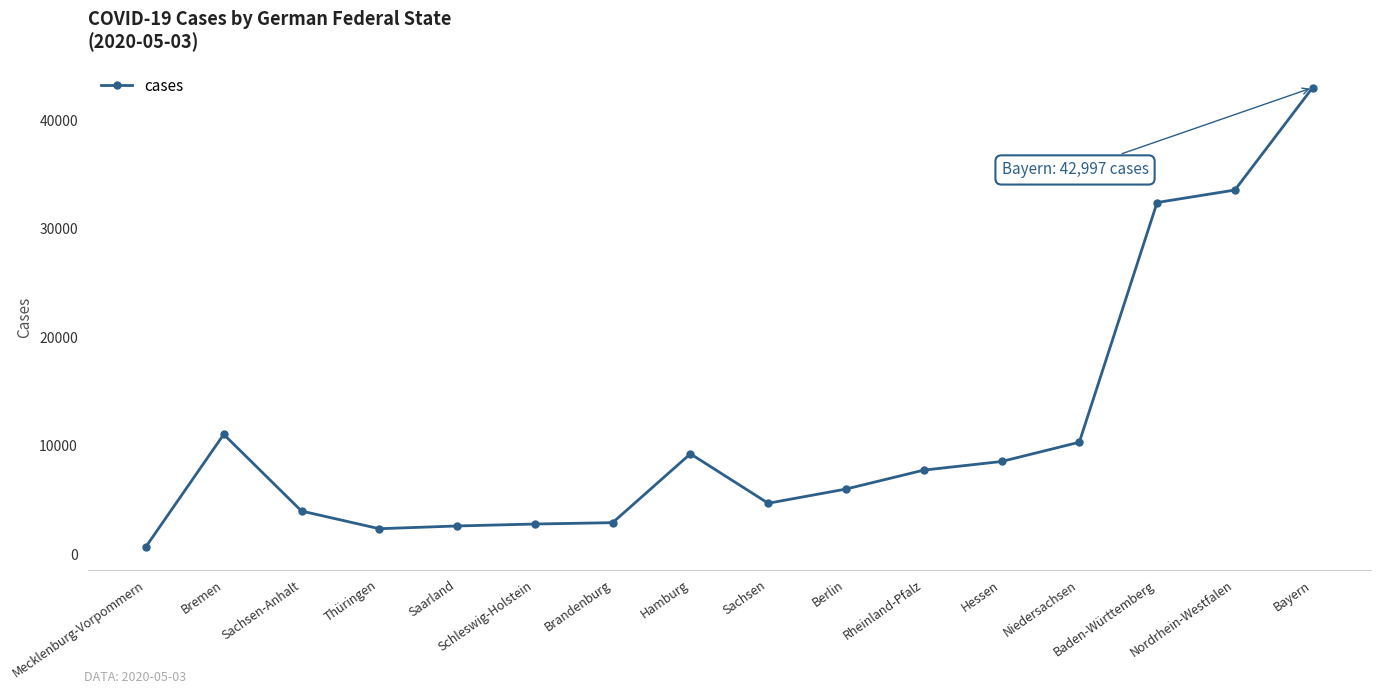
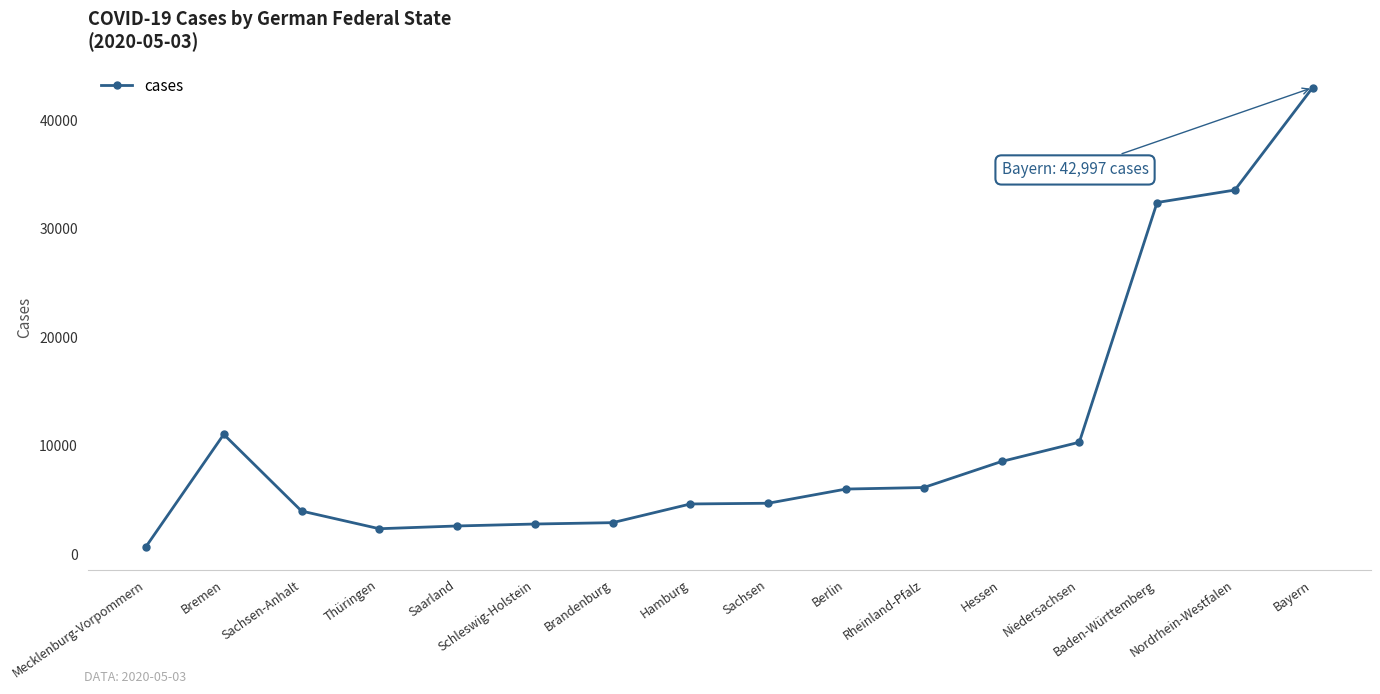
Hamburg: 9300 -> 4600
Rheinland-Pfalz: 7800 -> 6200
